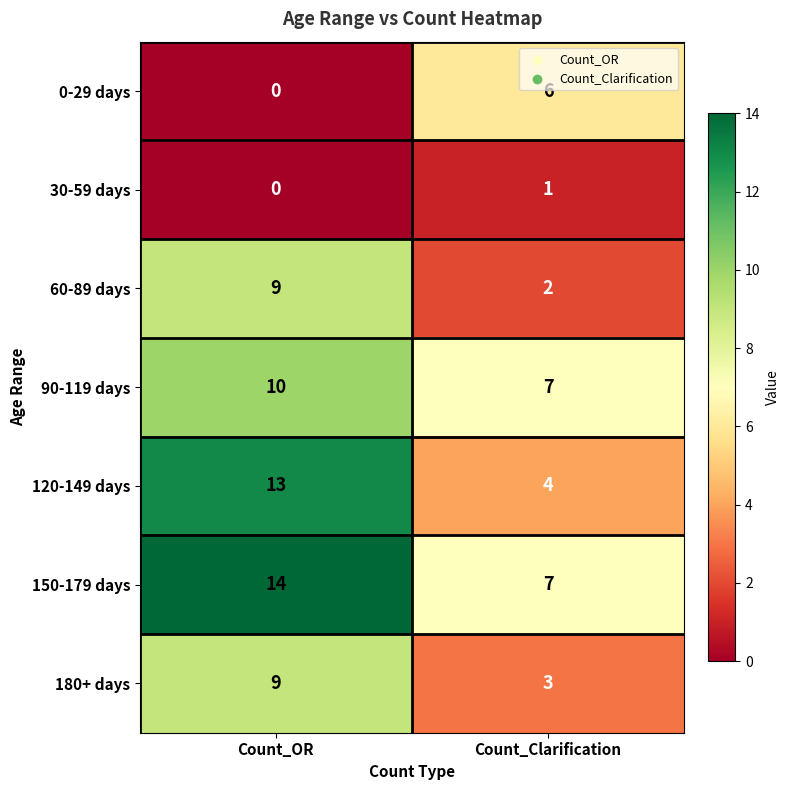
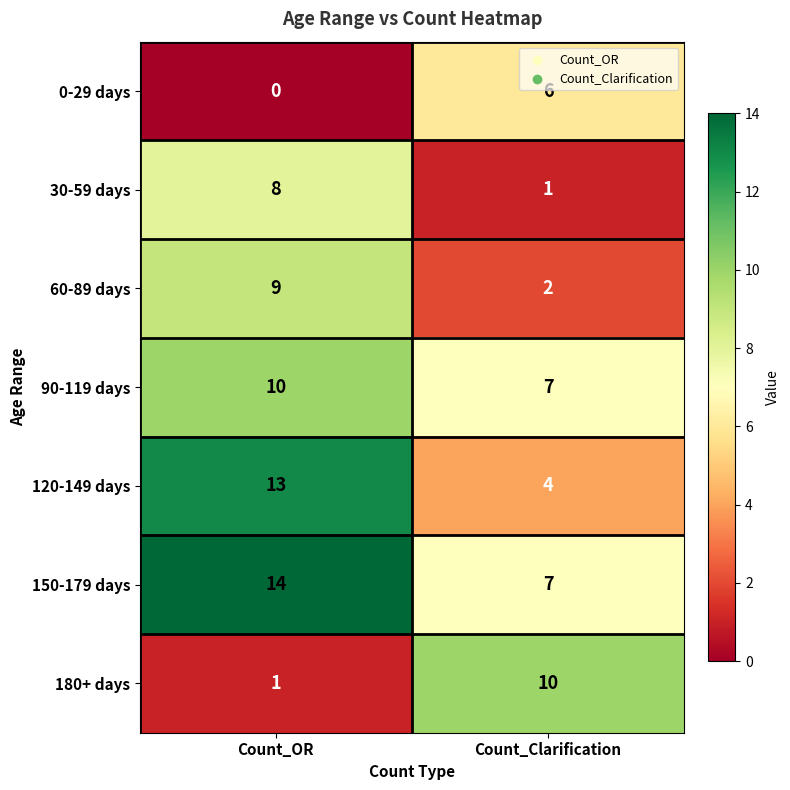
30-59 days, Count_OR: 0 -> 8
180+ days, Count_OR: 9 -> 1
180+ days, Count_Clarification: 3 -> 10
